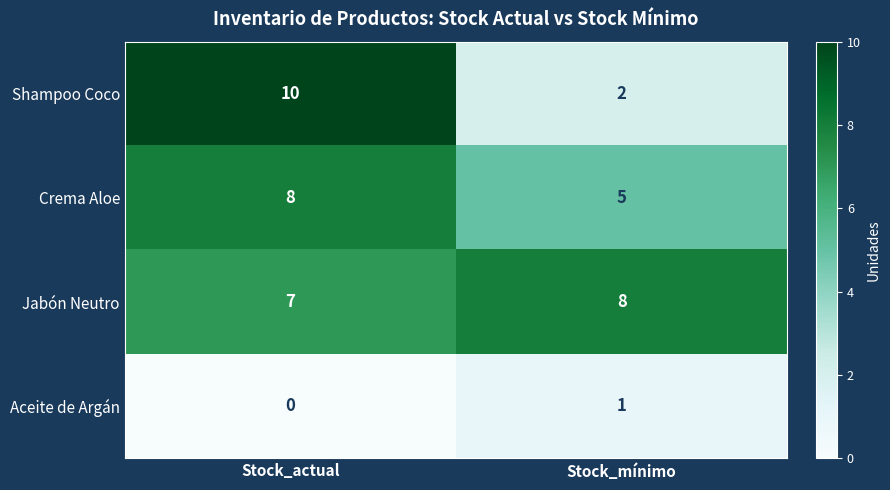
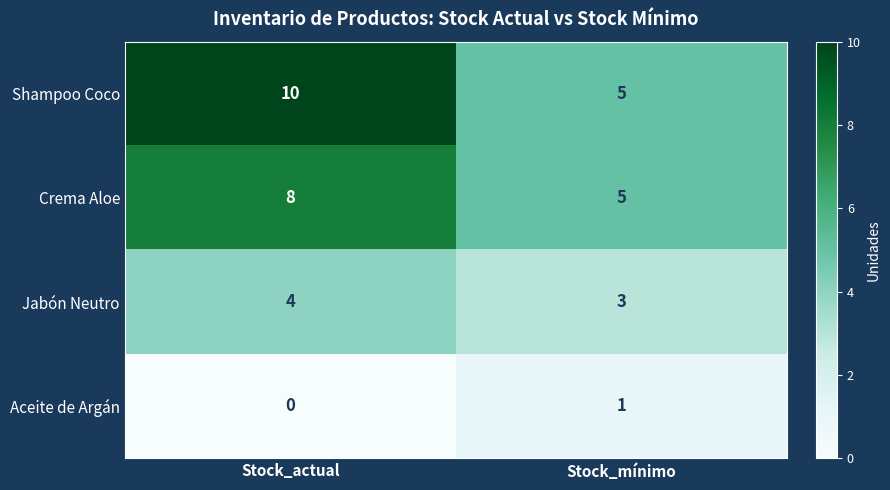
Shampoo Coco, Stock_mínimo: 2 -> 5
Jabón Neutro, Stock_actual: 7 -> 4
Jabón Neutro, Stock_mínimo: 8 -> 3
